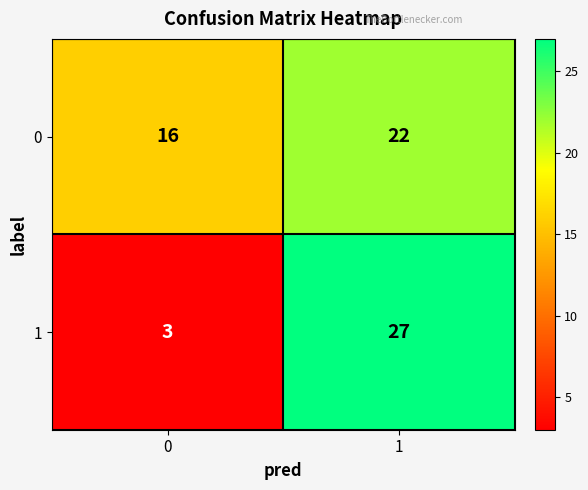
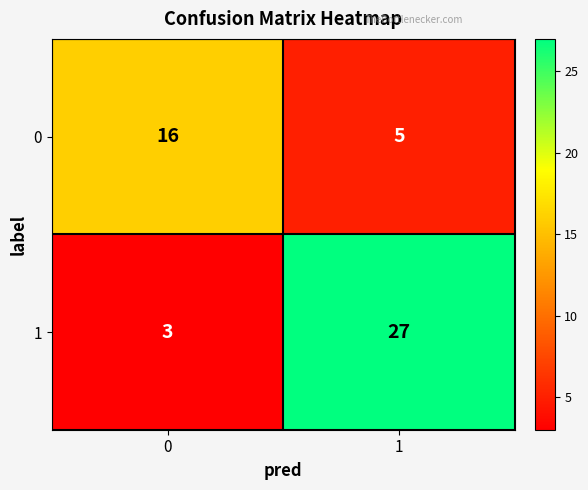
0, 1: 22 -> 5
